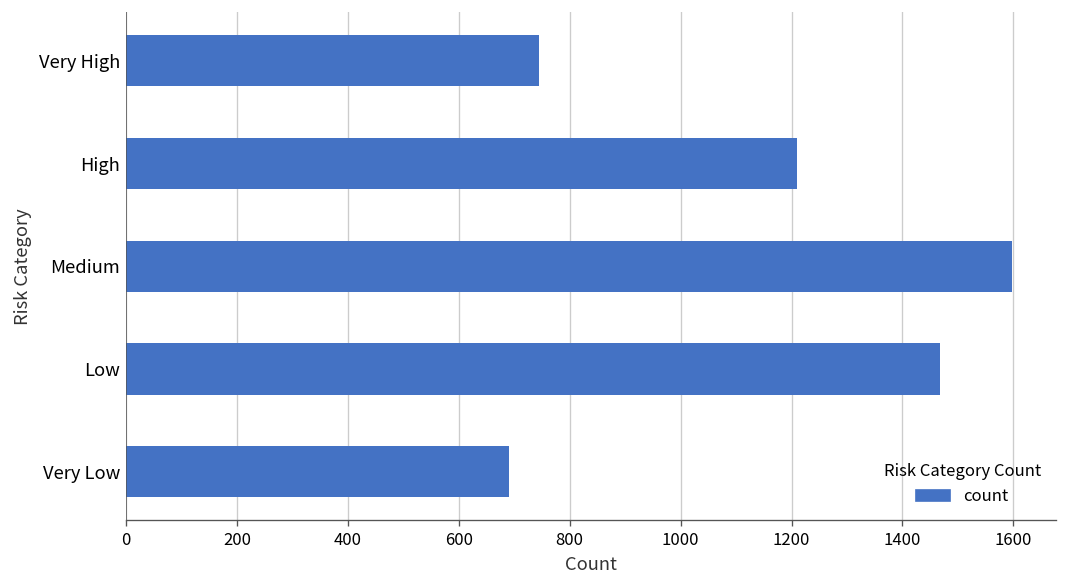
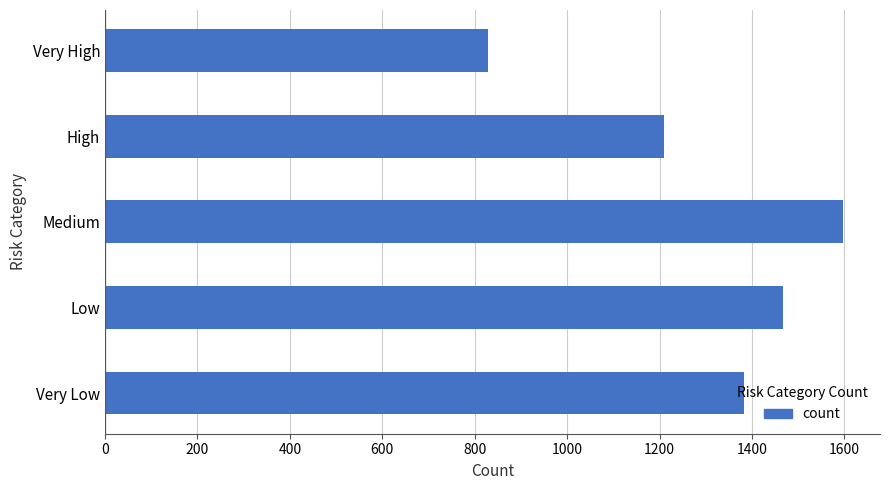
Very High: 750 -> 830
Very Low: 690 -> 1380
